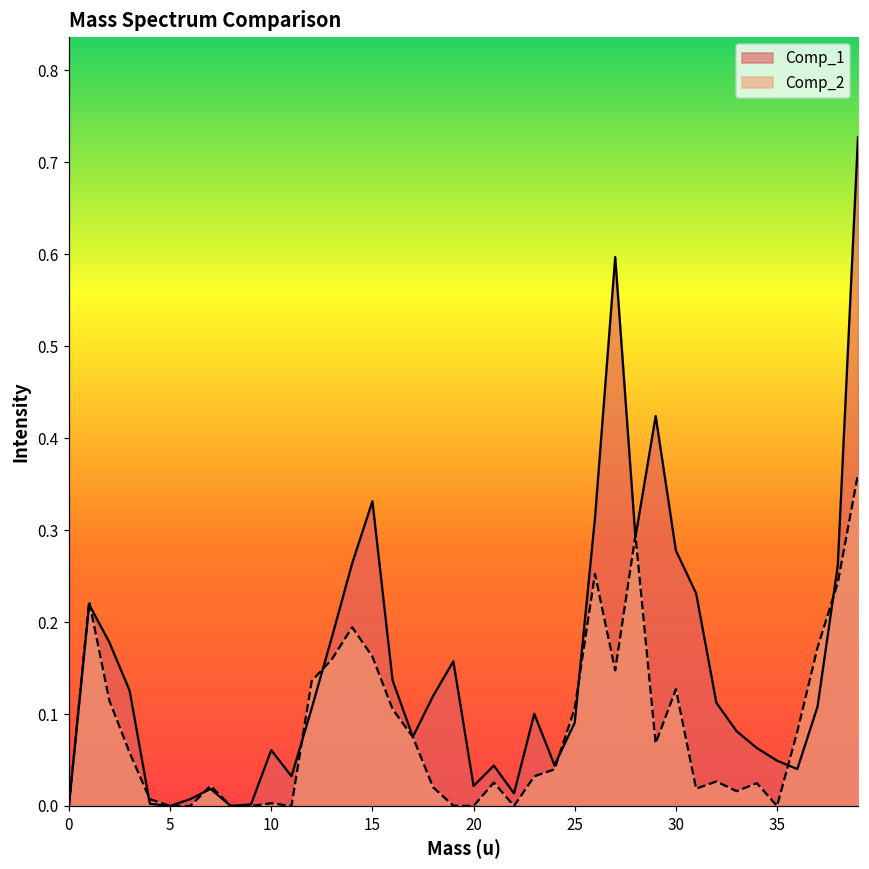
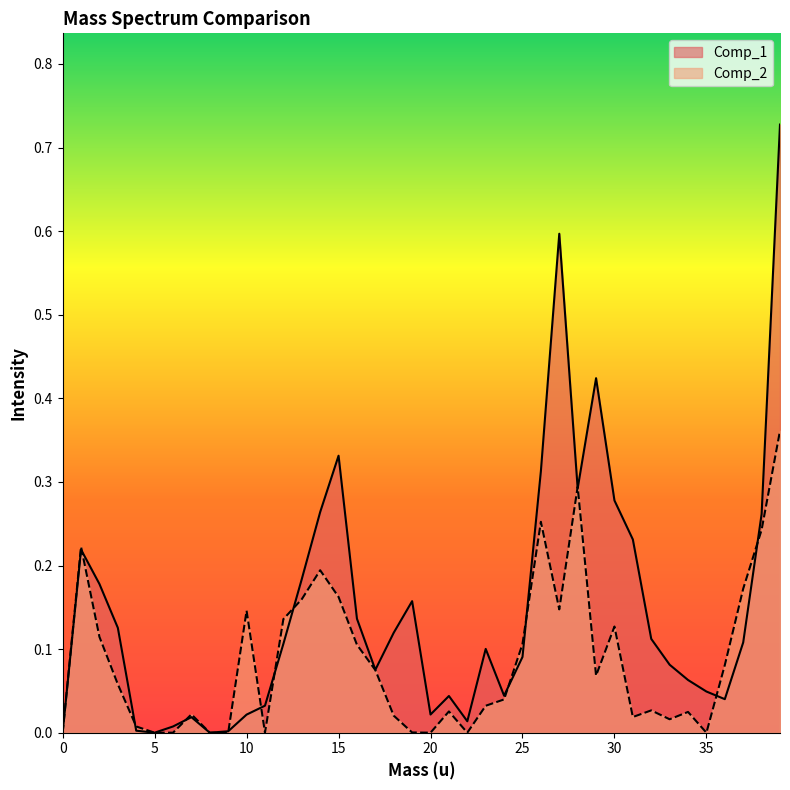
Comp_1, 10: 0.06 -> 0.02
Comp_2, 10: 0.00 -> 0.15
